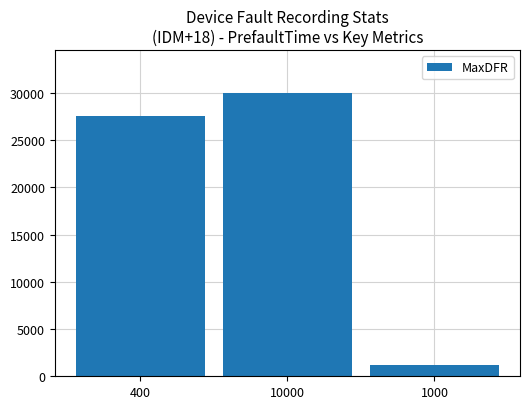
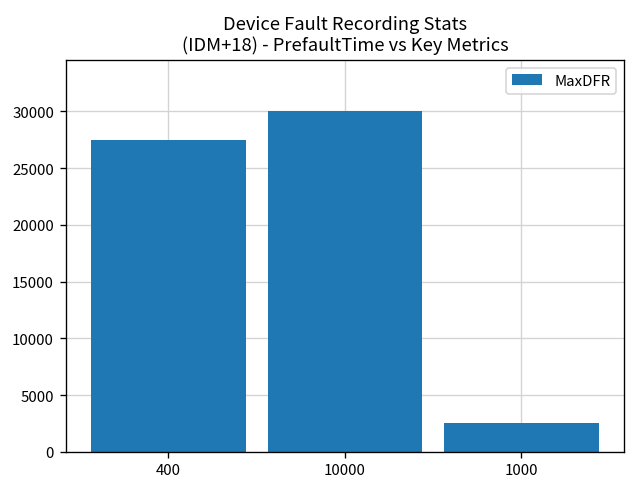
1000: 1000 -> 2000
